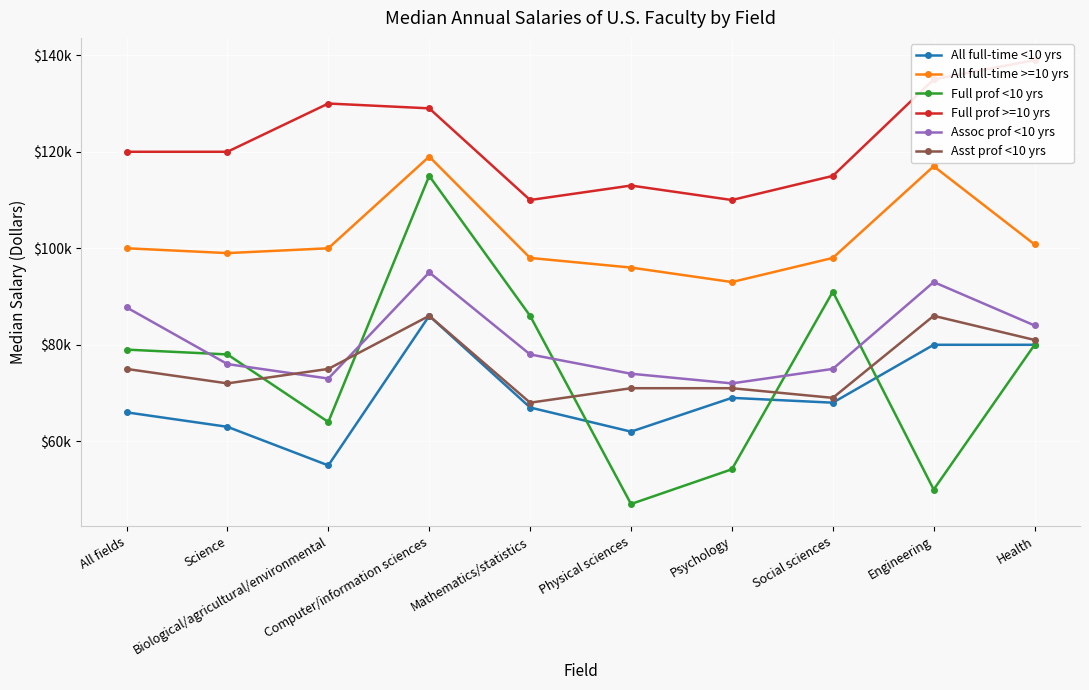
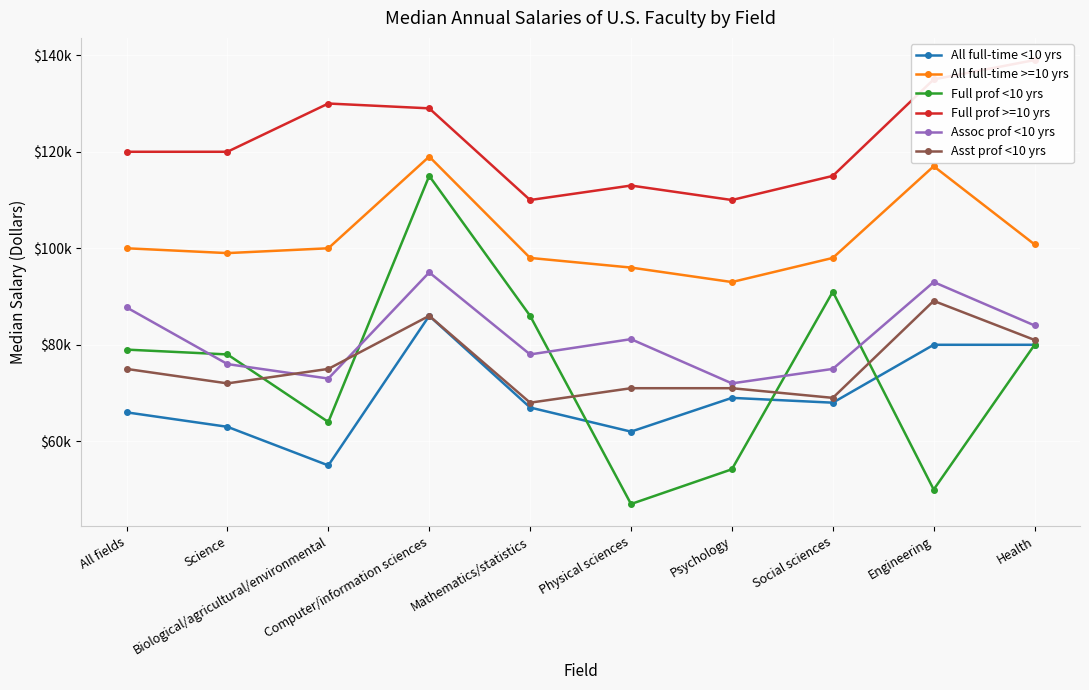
Assoc prof <10 yrs, Physical sciences: $74000 -> $81000
Asst prof <10 yrs, Engineering: $86000 -> $89000
